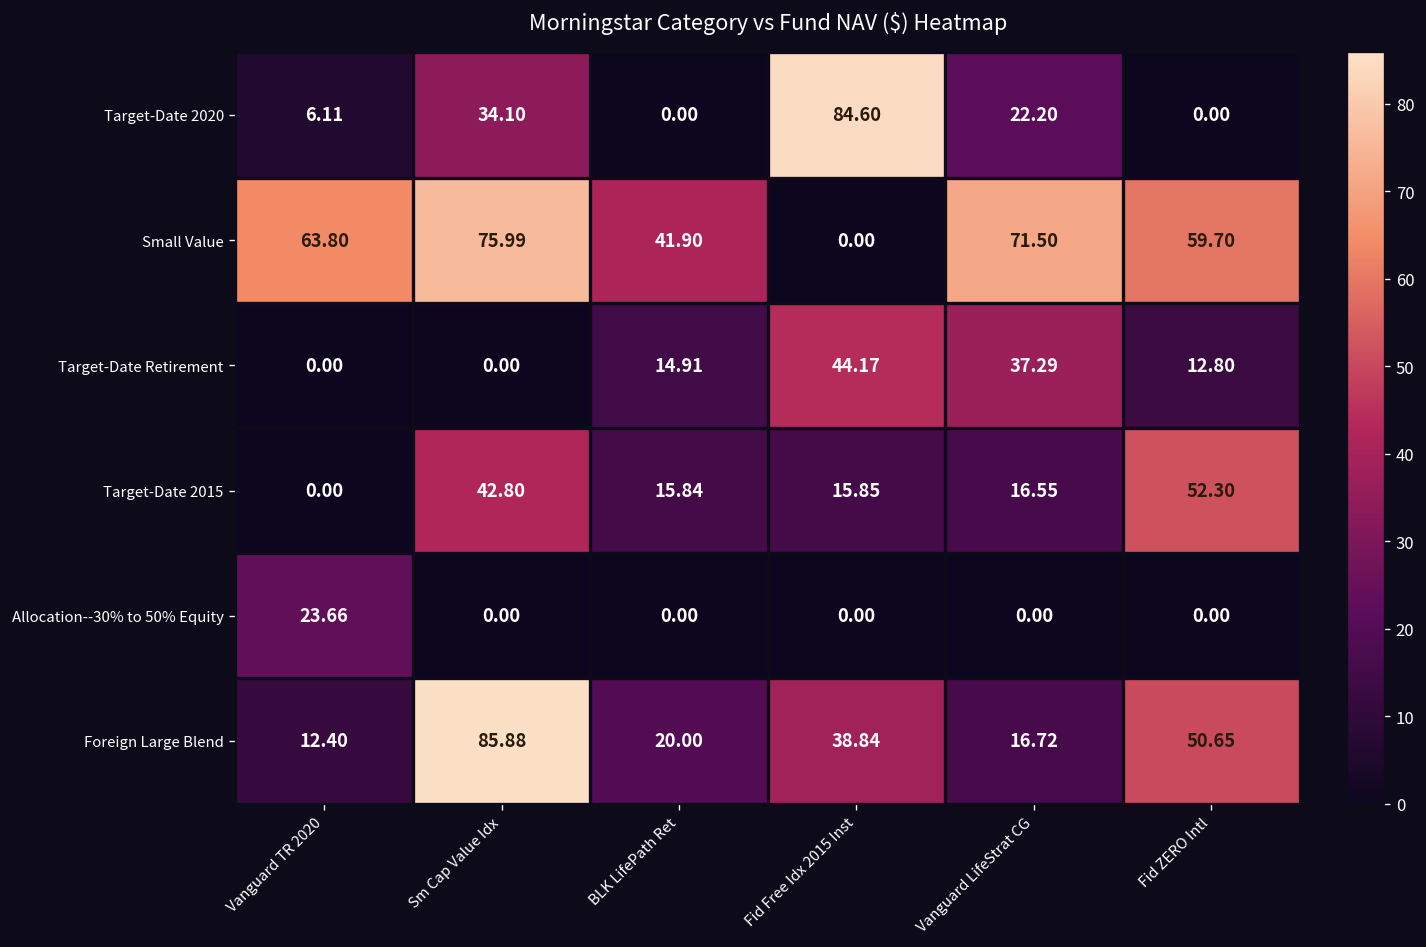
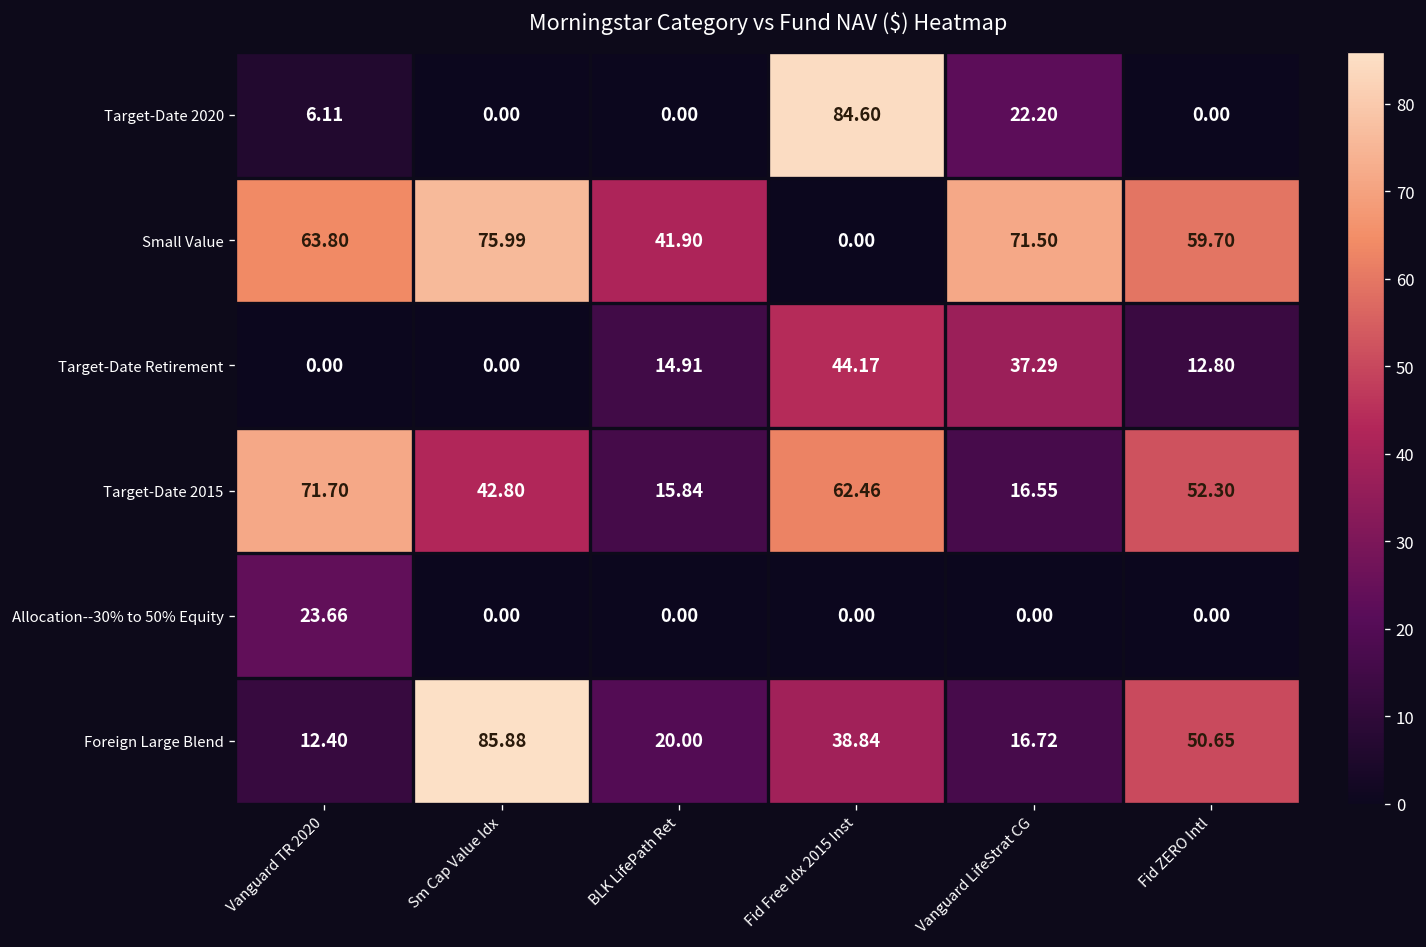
Target-Date 2020, Sm Cap Value Idx: 34.10 -> 0.00
Target-Date 2015, Vanguard TR 2020: 0.00 -> 71.70
Target-Date 2015, Fid Free Idx 2015 Inst: 15.85 -> 62.46
